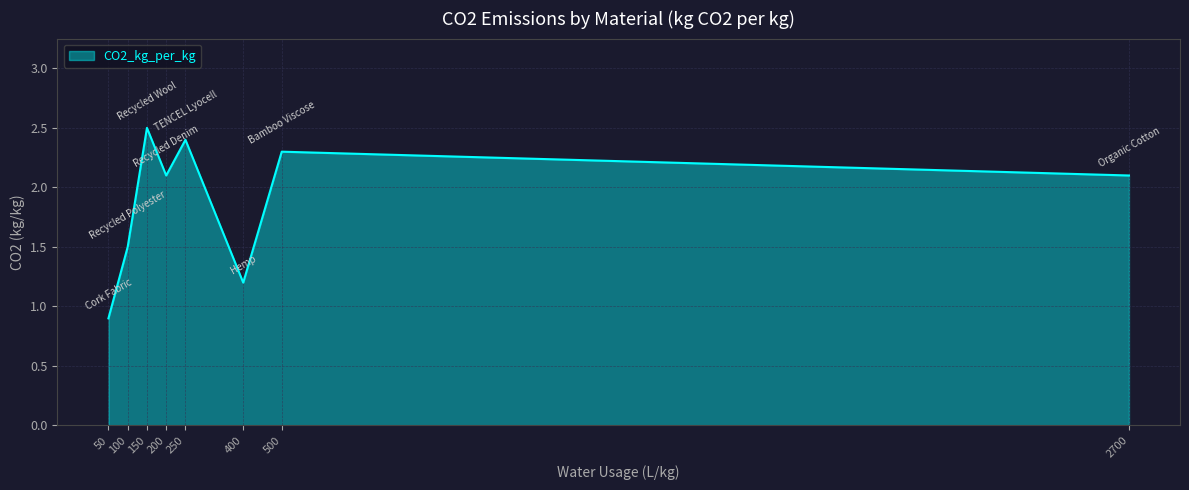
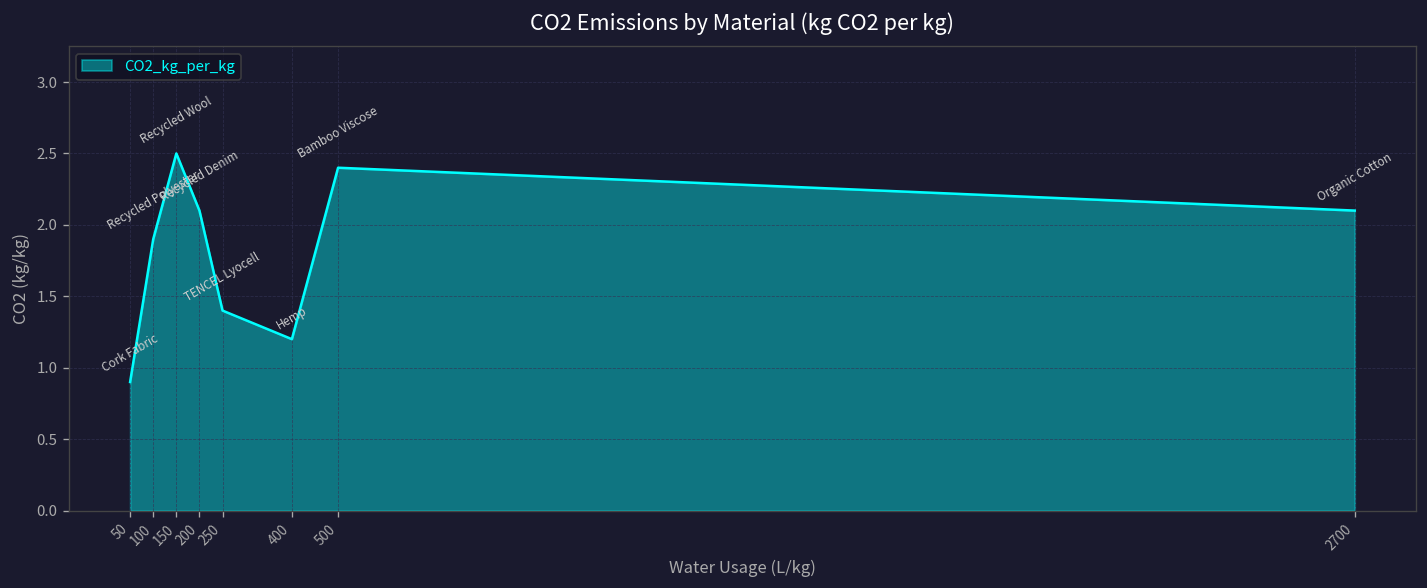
100: 1.5 -> 1.9
250: 2.4 -> 1.4
500: 2.3 -> 2.4
